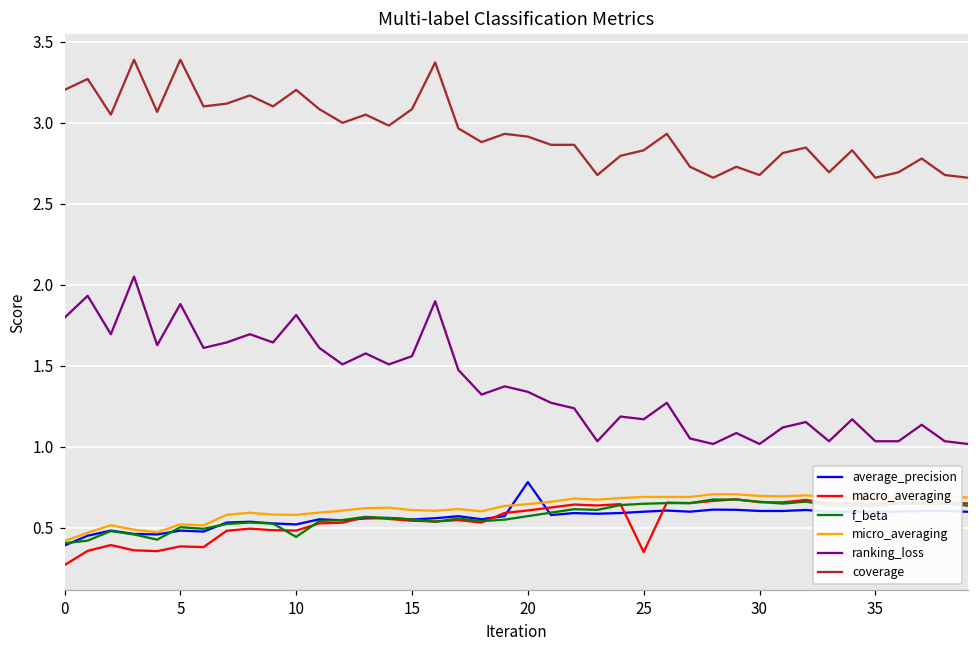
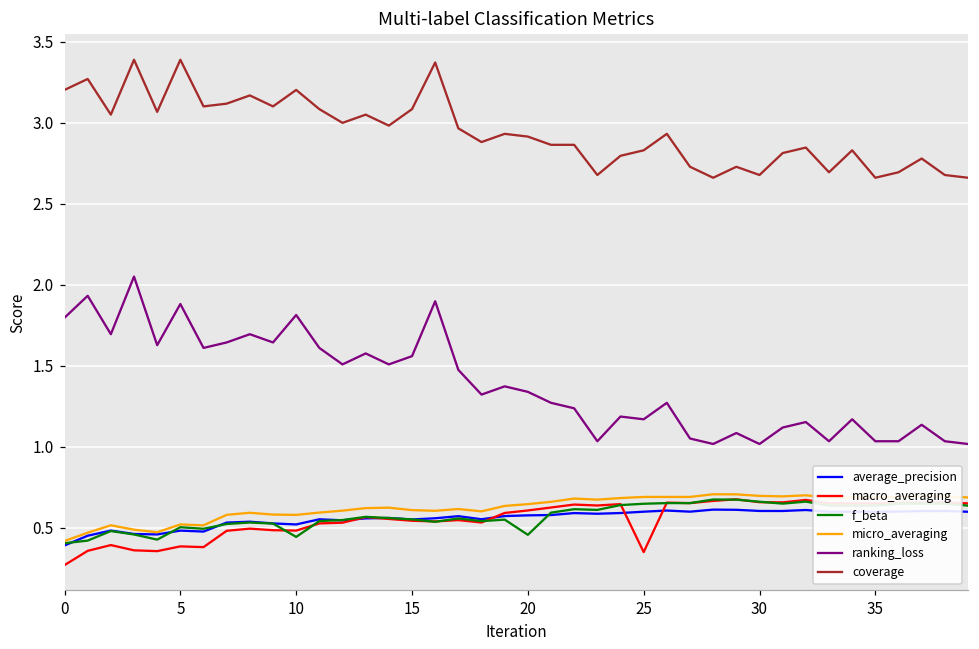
average_precision, 20: 0.78 -> 0.58
f_beta, 20: 0.57 -> 0.46
